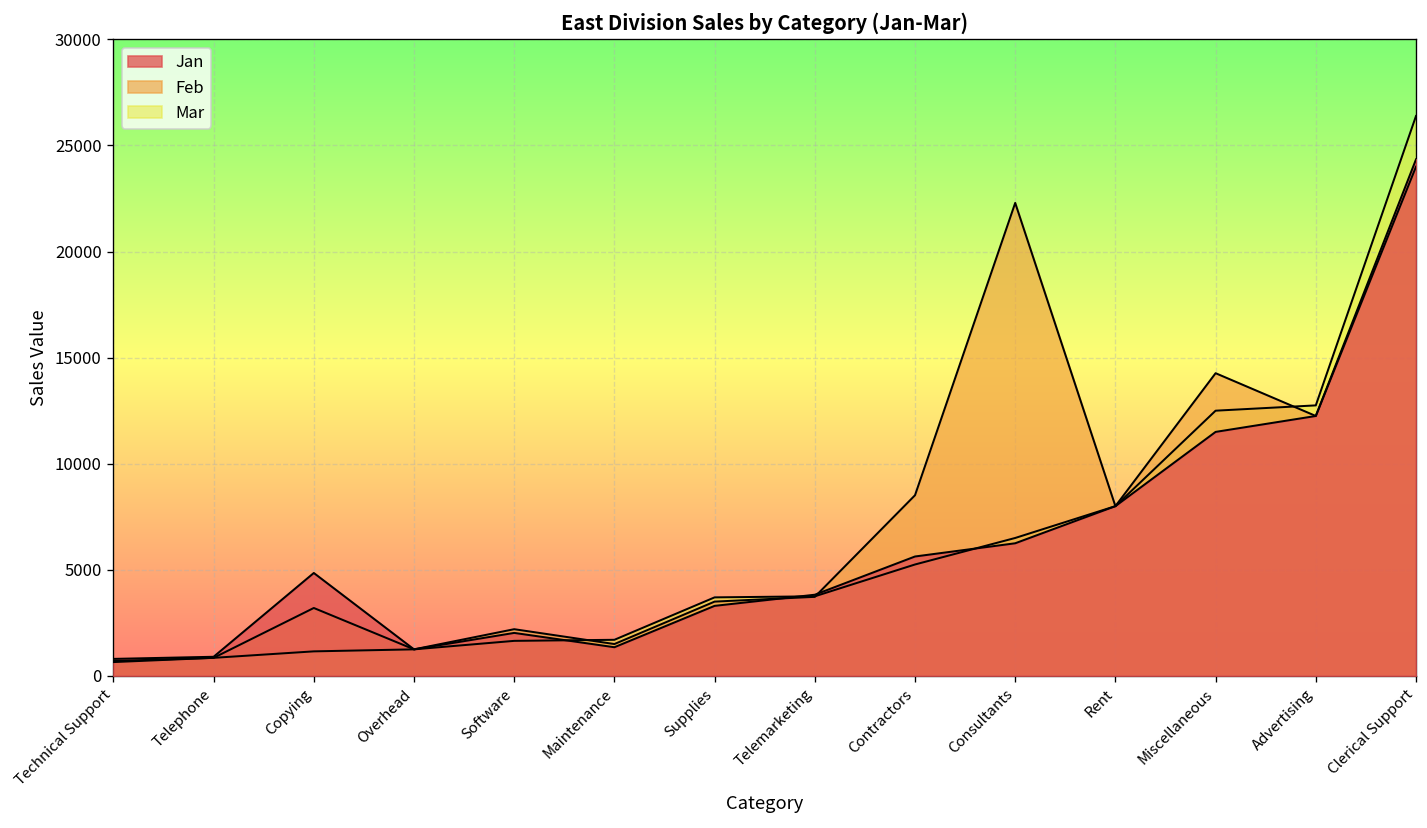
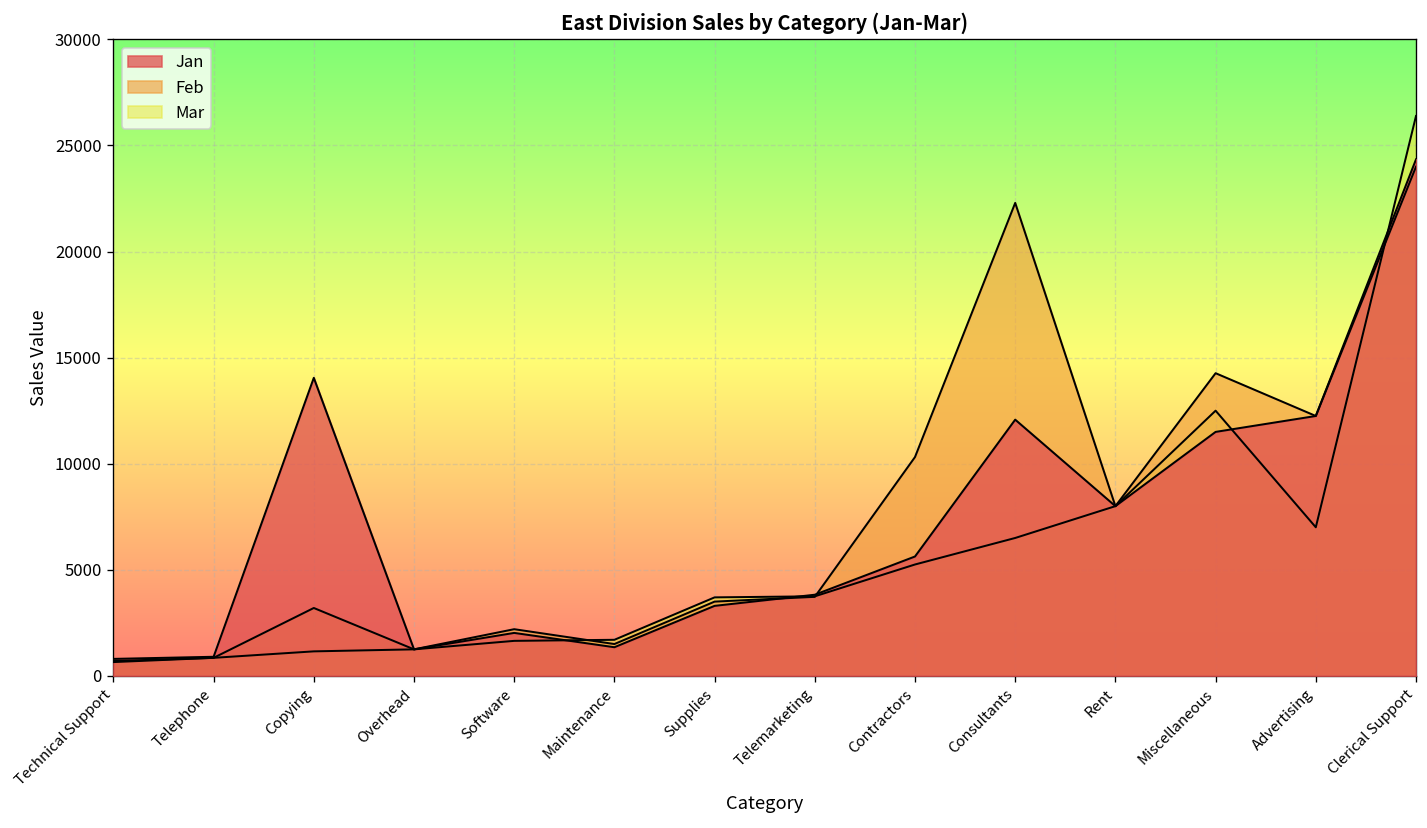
Jan, Copying: 4900 -> 14000
Feb, Contractors: 8500 -> 10300
Jan, Consultants: 6300 -> 12100
Mar, Advertising: 12800 -> 7000
